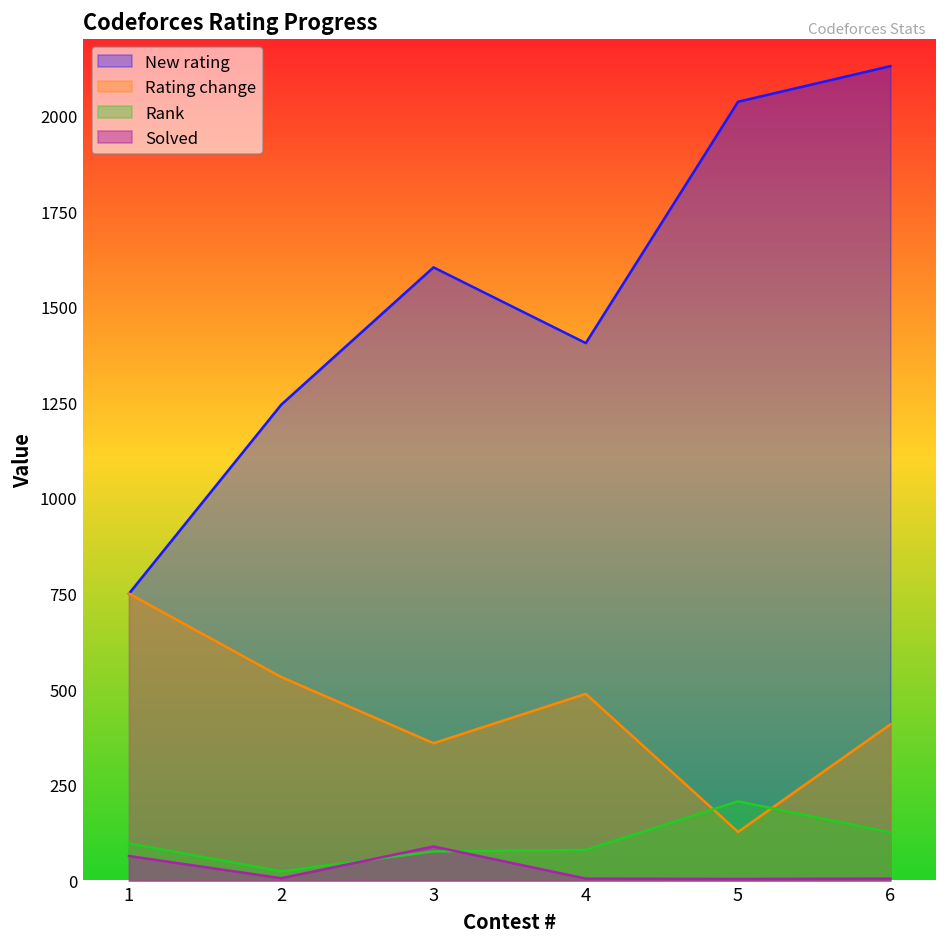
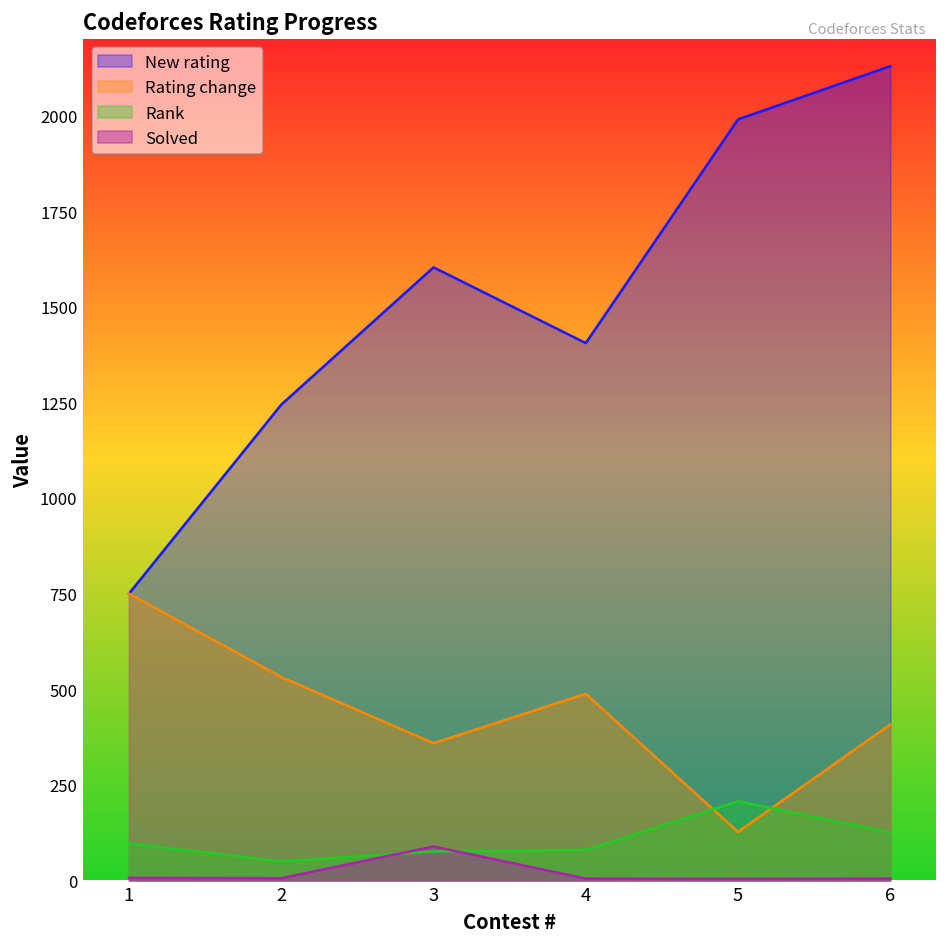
Solved, 1: 60 -> 10
Rank, 2: 20 -> 50
New rating, 5: 2040 -> 1990
